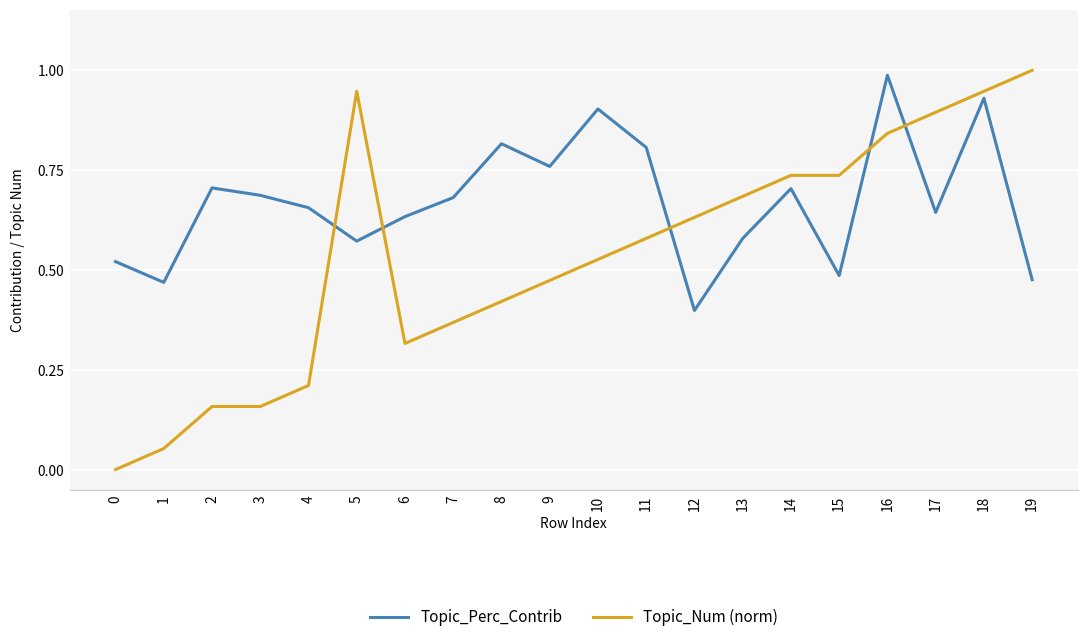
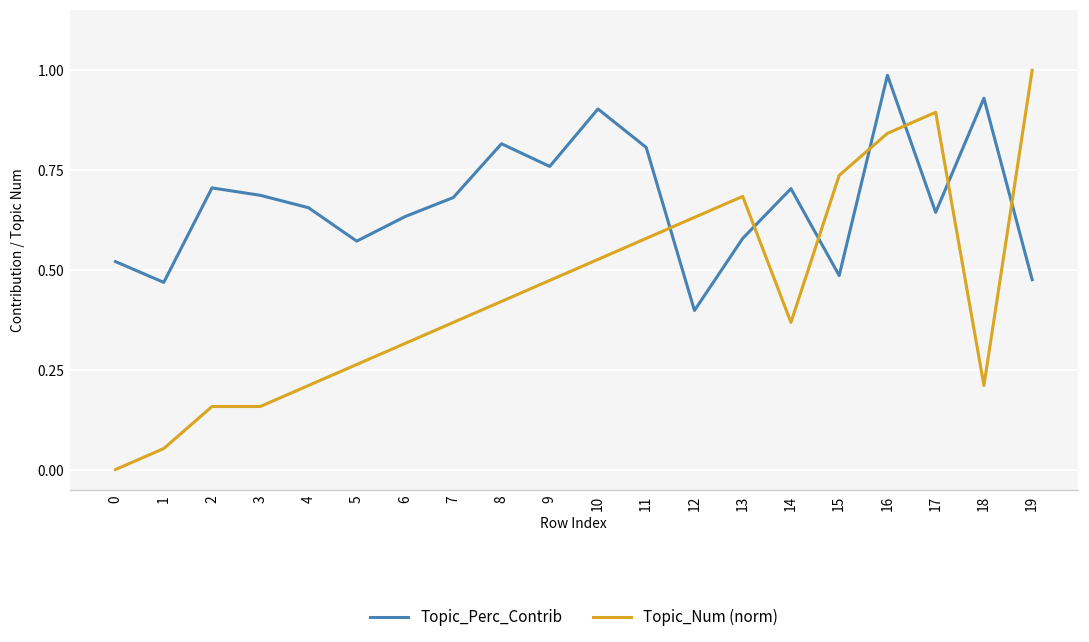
Topic_Num (norm), 5: 0.95 -> 0.26
Topic_Num (norm), 14: 0.74 -> 0.37
Topic_Num (norm), 18: 0.95 -> 0.21
